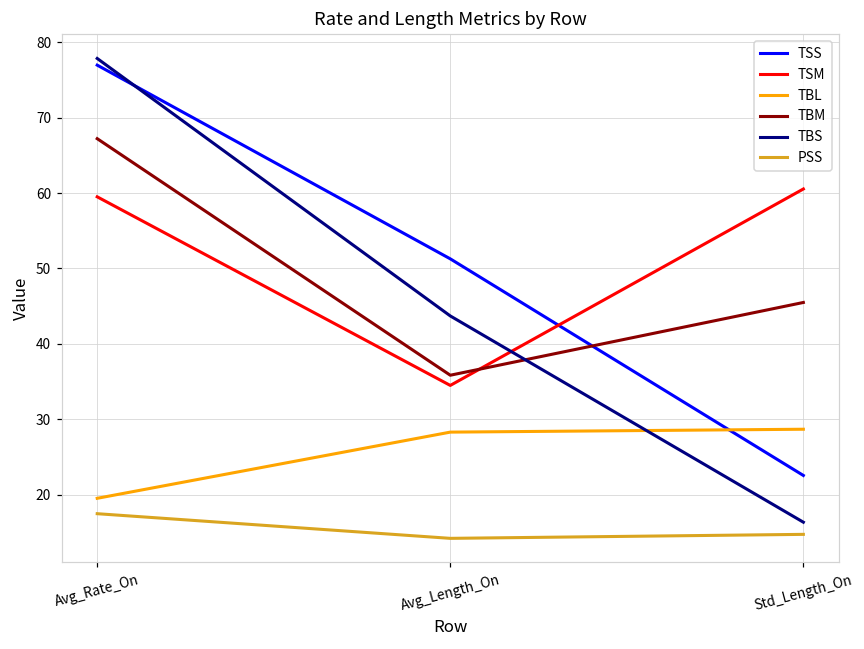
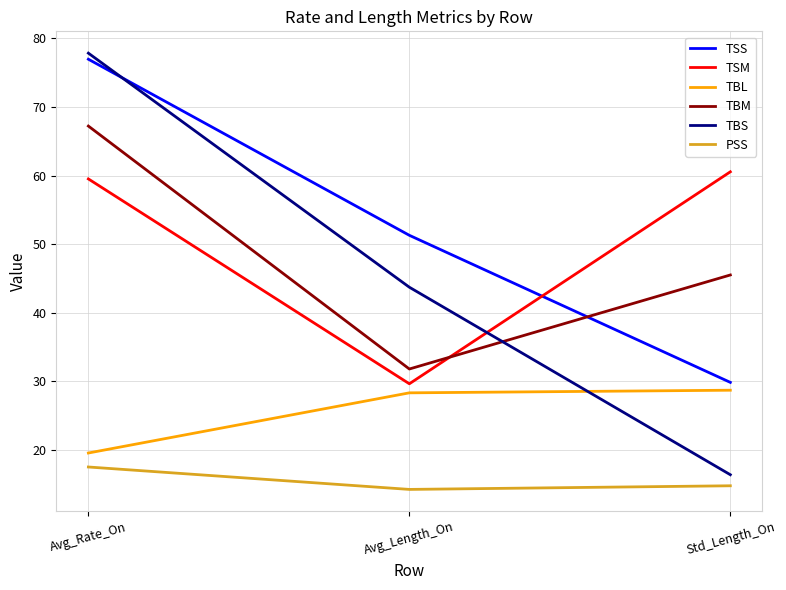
TSM, Avg_Length_On: 34 -> 30
TBM, Avg_Length_On: 36 -> 32
TSS, Std_Length_On: 23 -> 30
